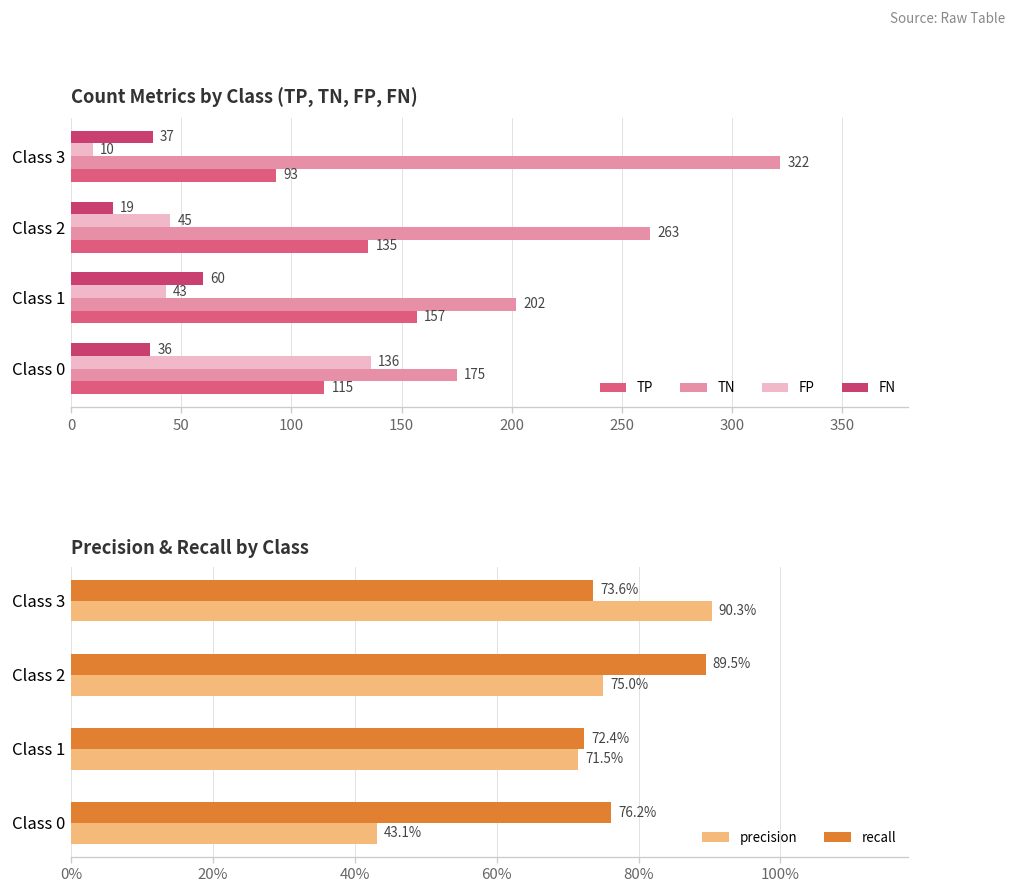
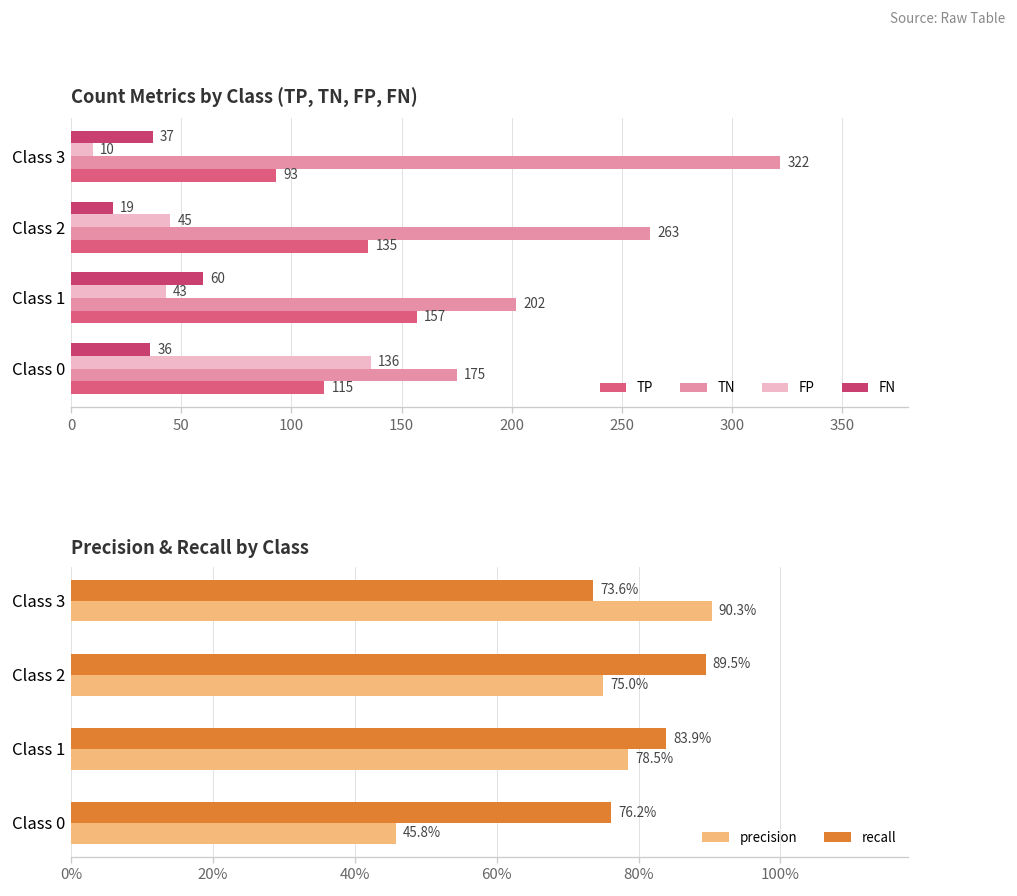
Precision & Recall by Class, recall, Class 1: 72.4% -> 83.9%
Precision & Recall by Class, precision, Class 1: 71.5% -> 78.5%
Precision & Recall by Class, precision, Class 0: 43.1% -> 45.8%
